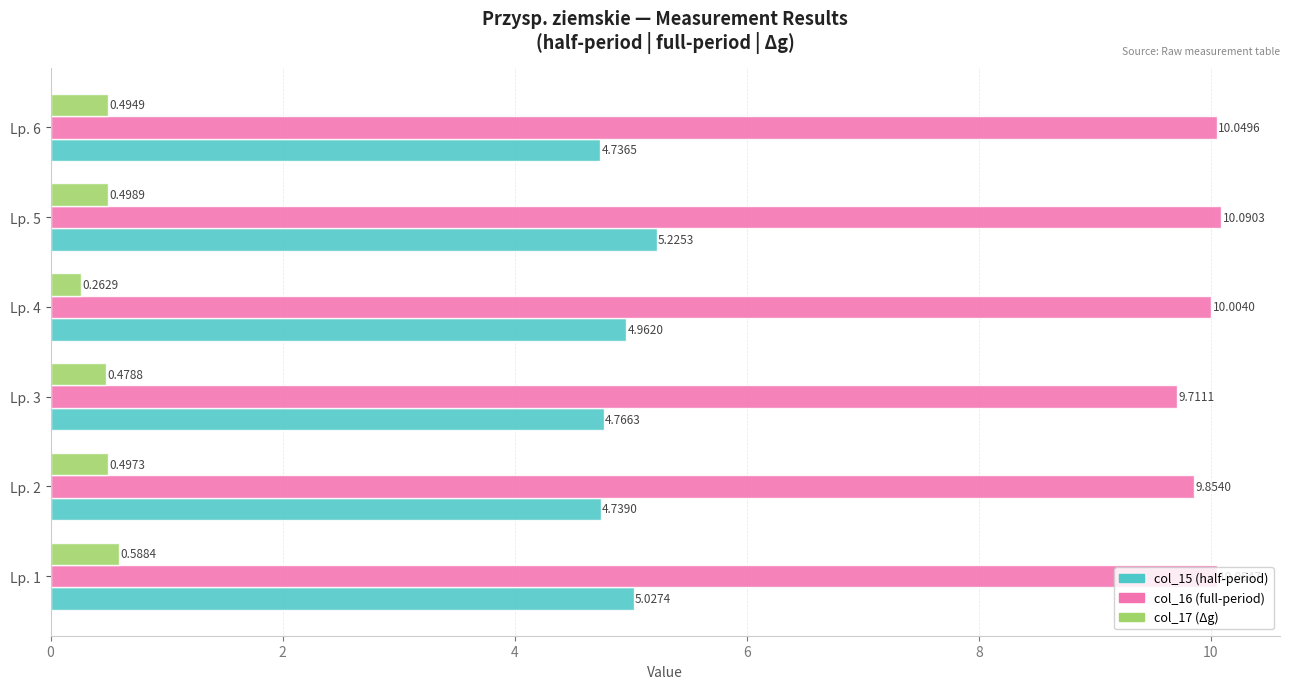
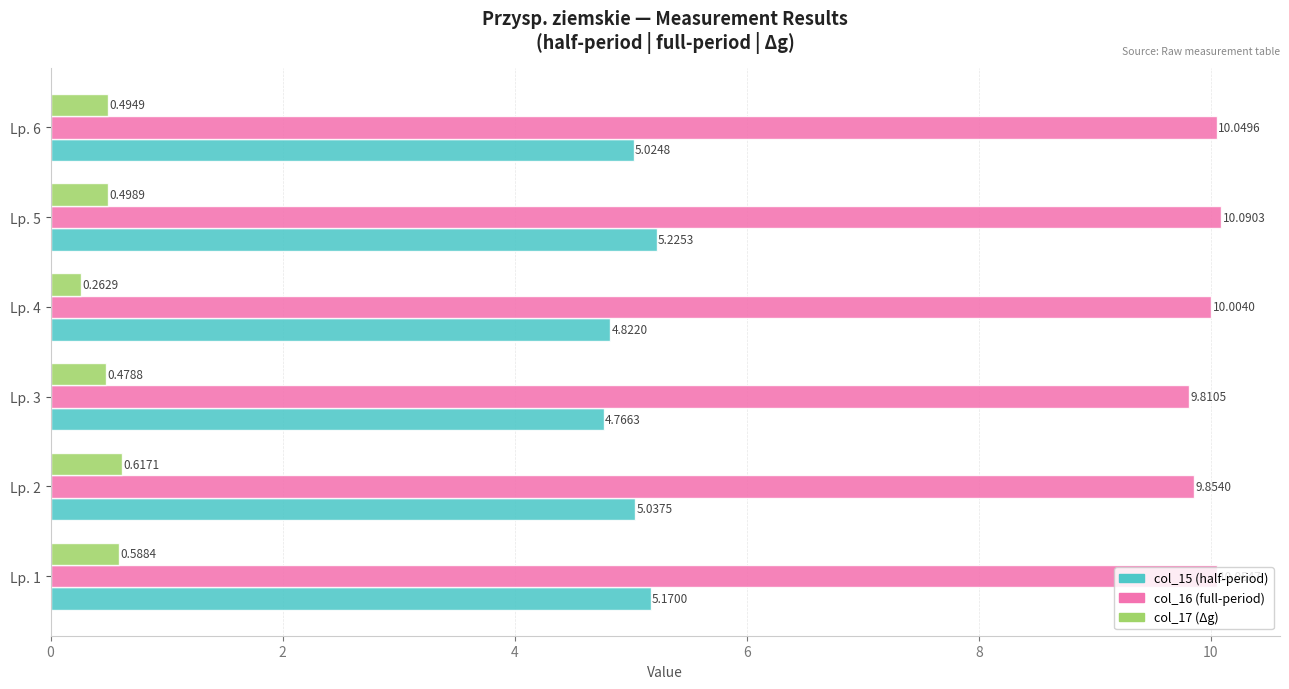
col_15 (half-period), Lp. 6: 4.7365 -> 5.0248
col_15 (half-period), Lp. 4: 4.9620 -> 4.8220
col_16 (full-period), Lp. 3: 9.7111 -> 9.8105
col_17 (Δg), Lp. 2: 0.4973 -> 0.6171
col_15 (half-period), Lp. 2: 4.7390 -> 5.0375
col_15 (half-period), Lp. 1: 5.0274 -> 5.1700
